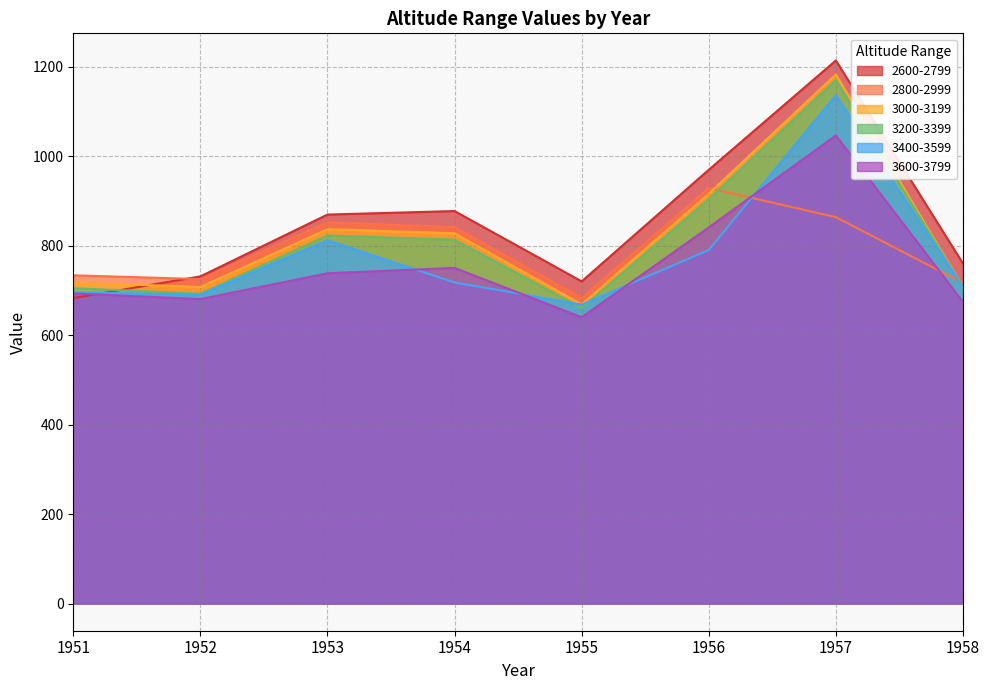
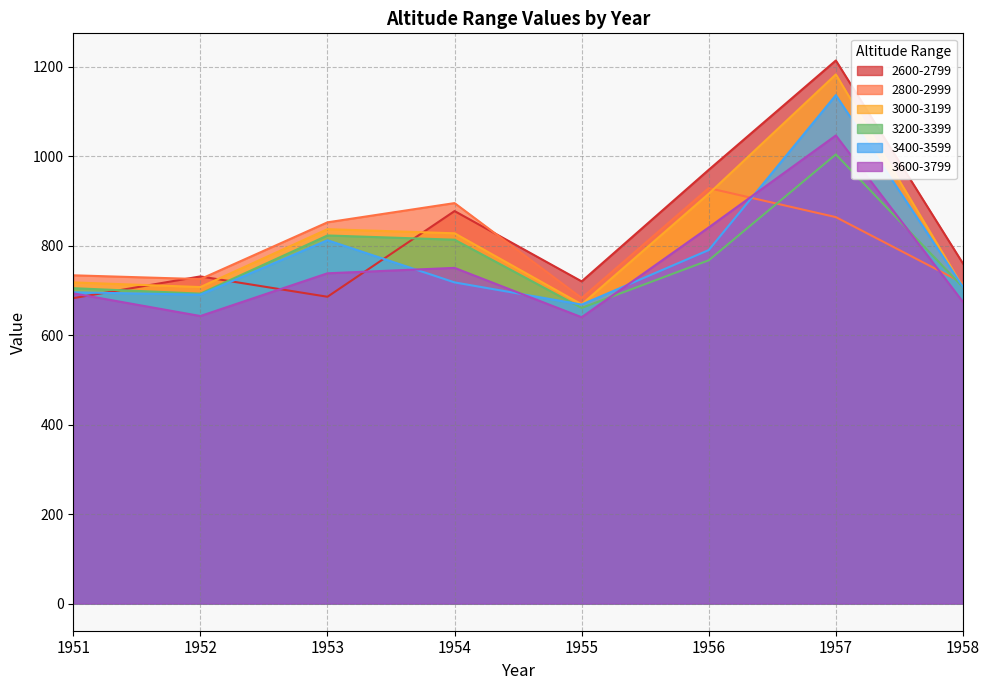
3600-3799, 1952: 680 -> 640
2600-2799, 1953: 870 -> 690
2800-2999, 1954: 840 -> 900
3200-3399, 1956: 900 -> 770
3200-3399, 1957: 1170 -> 1000
